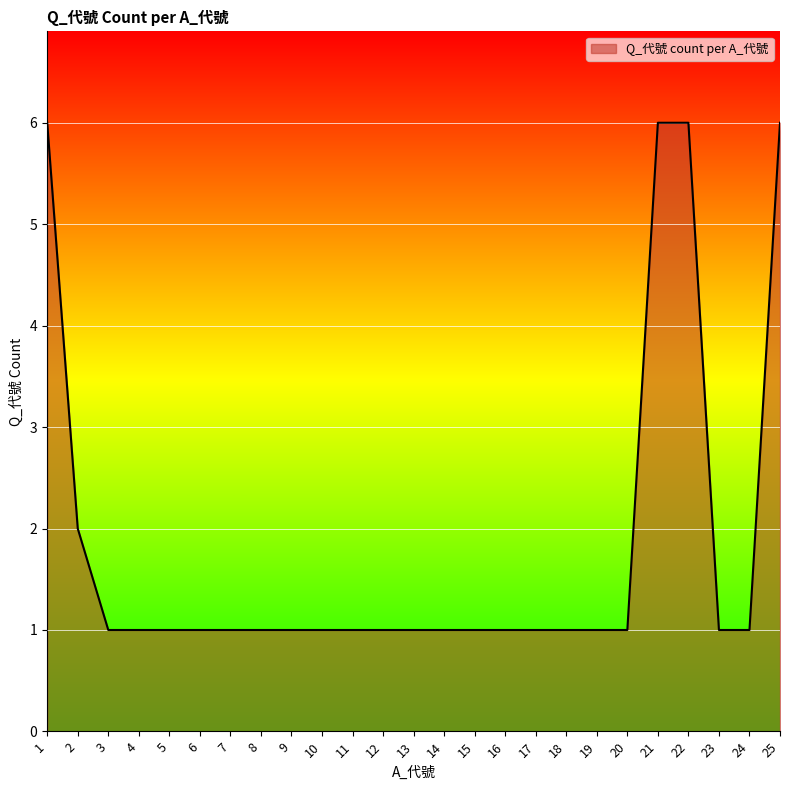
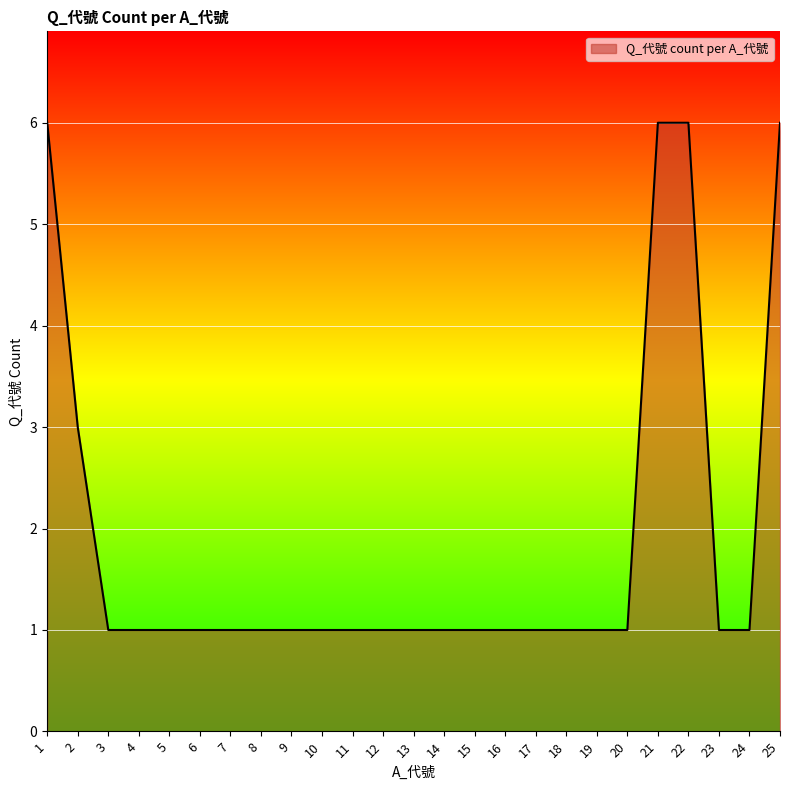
2: 2 -> 3
